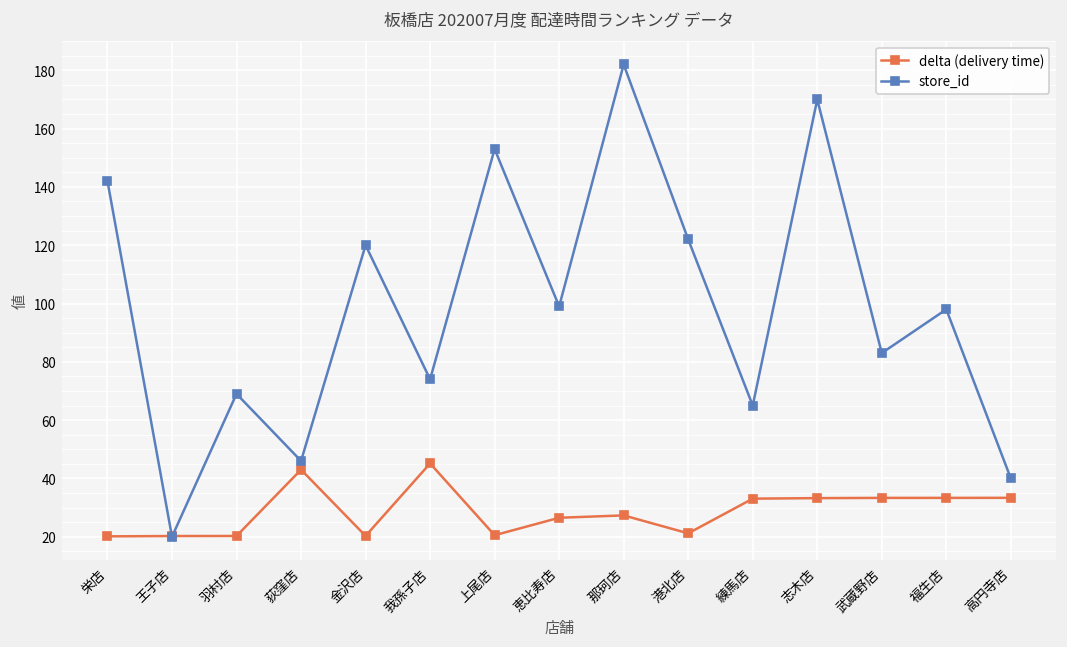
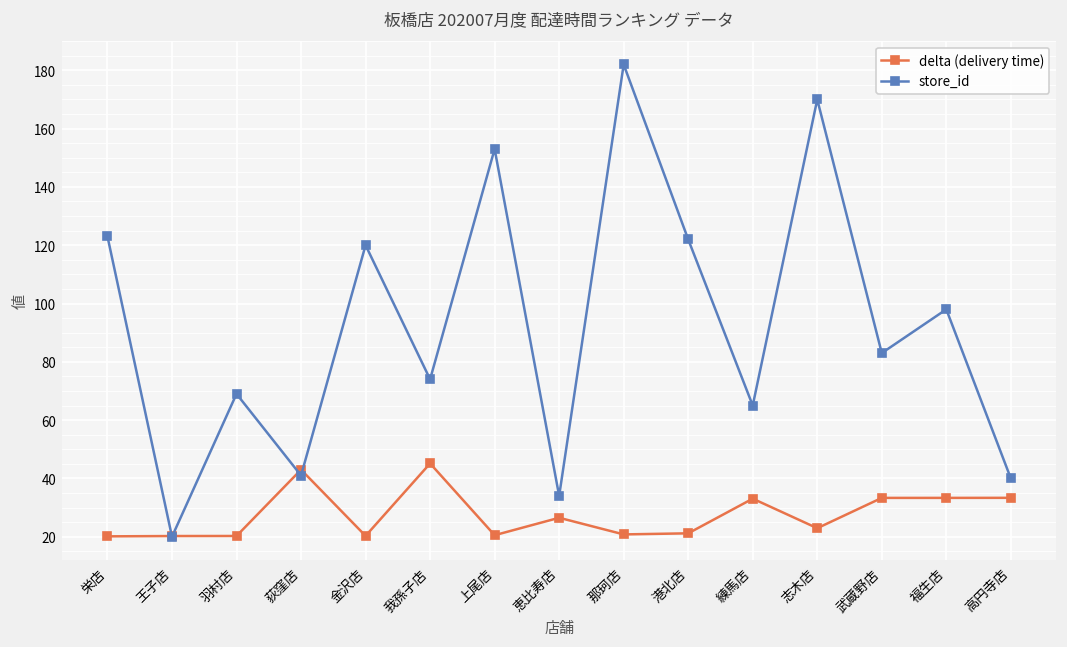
store_id, 栄店: 142 -> 123
store_id, 荻窪店: 46 -> 41
store_id, 恵比寿店: 99 -> 34
delta (delivery time), 那珂店: 27 -> 21
delta (delivery time), 志木店: 33 -> 23
